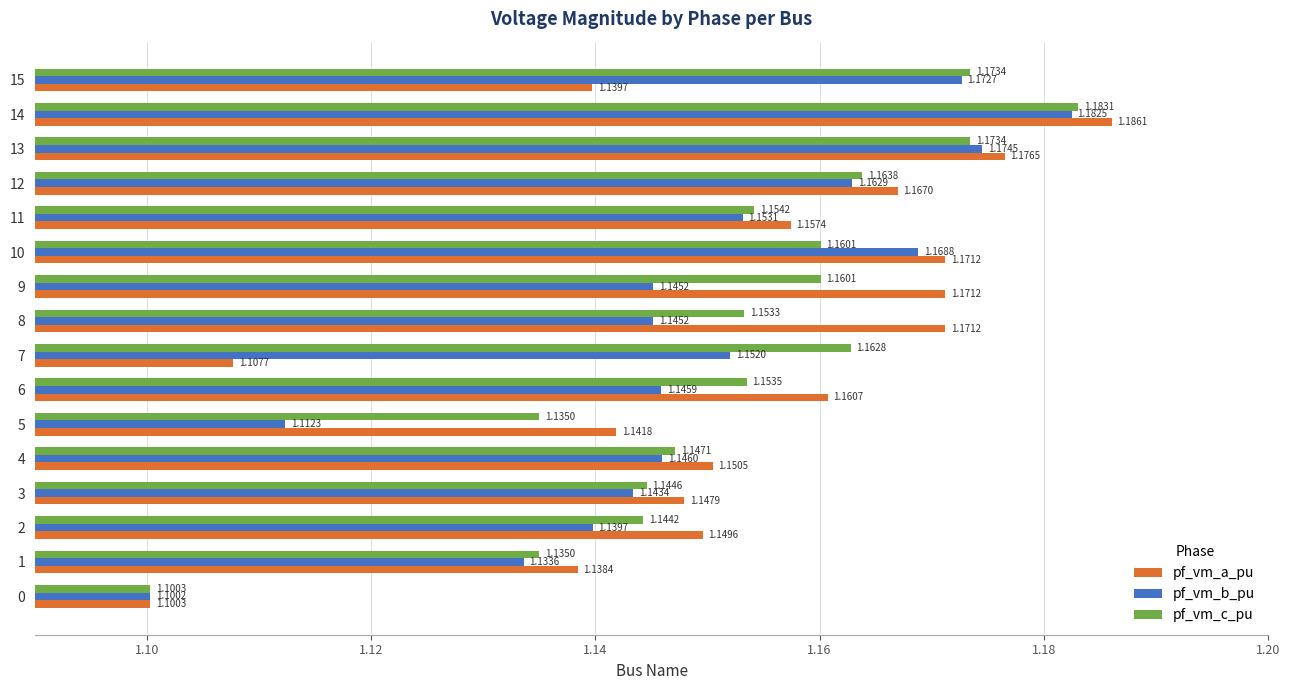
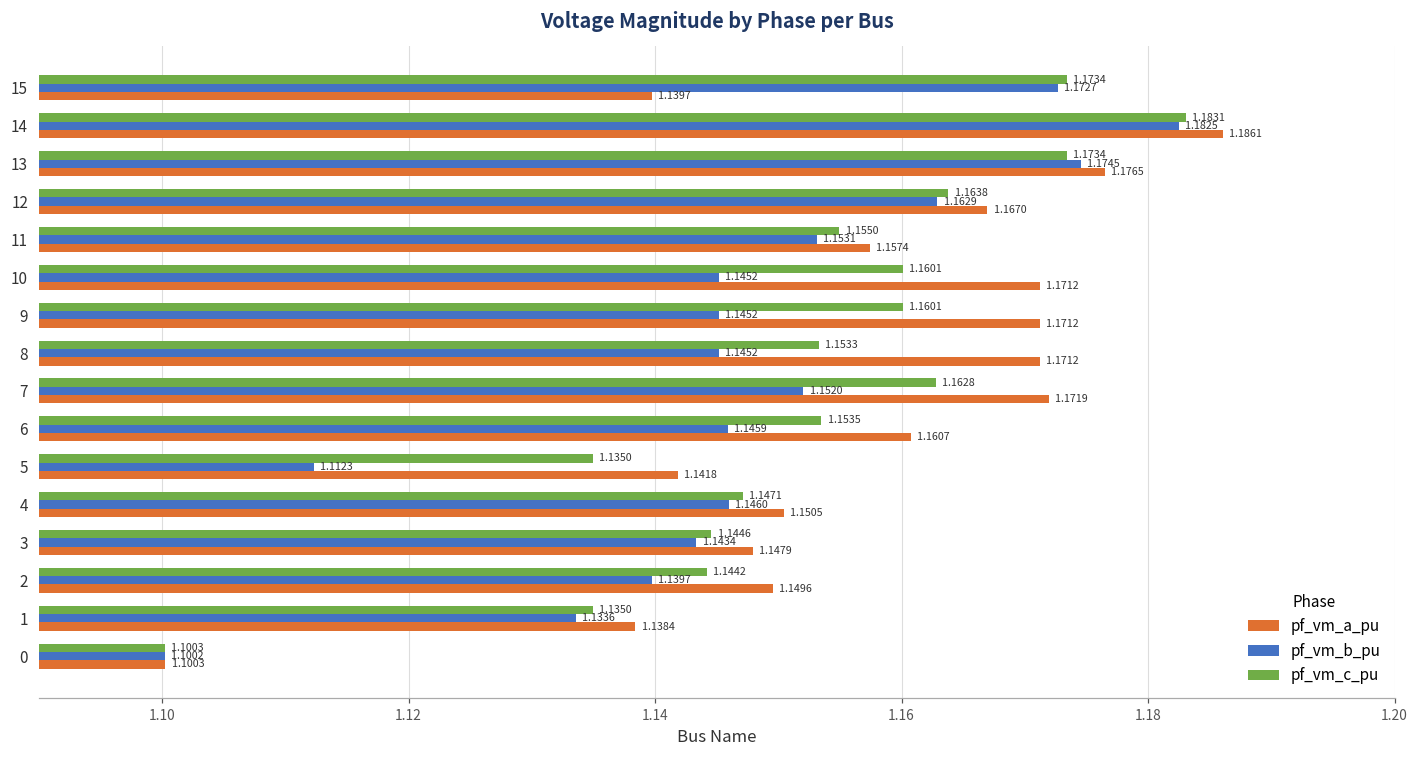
pf_vm_c_pu, 11: 1.1542 -> 1.1550
pf_vm_b_pu, 10: 1.1688 -> 1.1452
pf_vm_a_pu, 7: 1.1077 -> 1.1719
